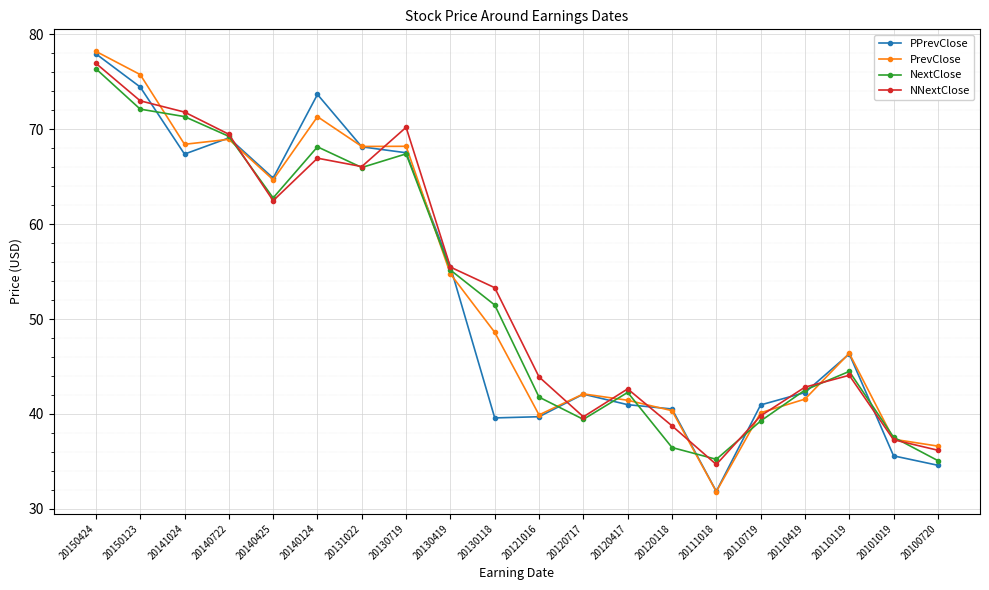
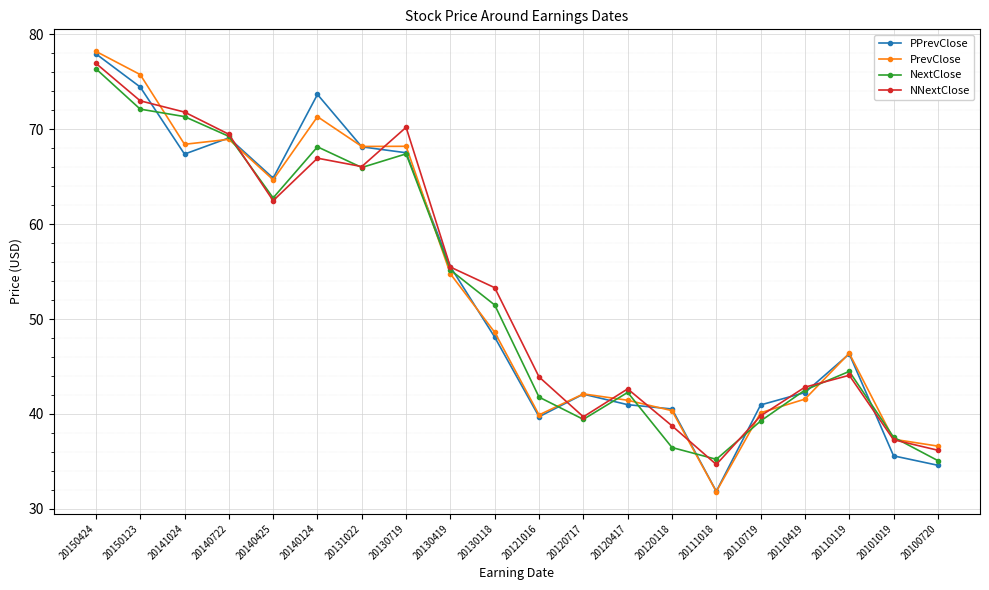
PPrevClose, 20130118: 40 -> 48
